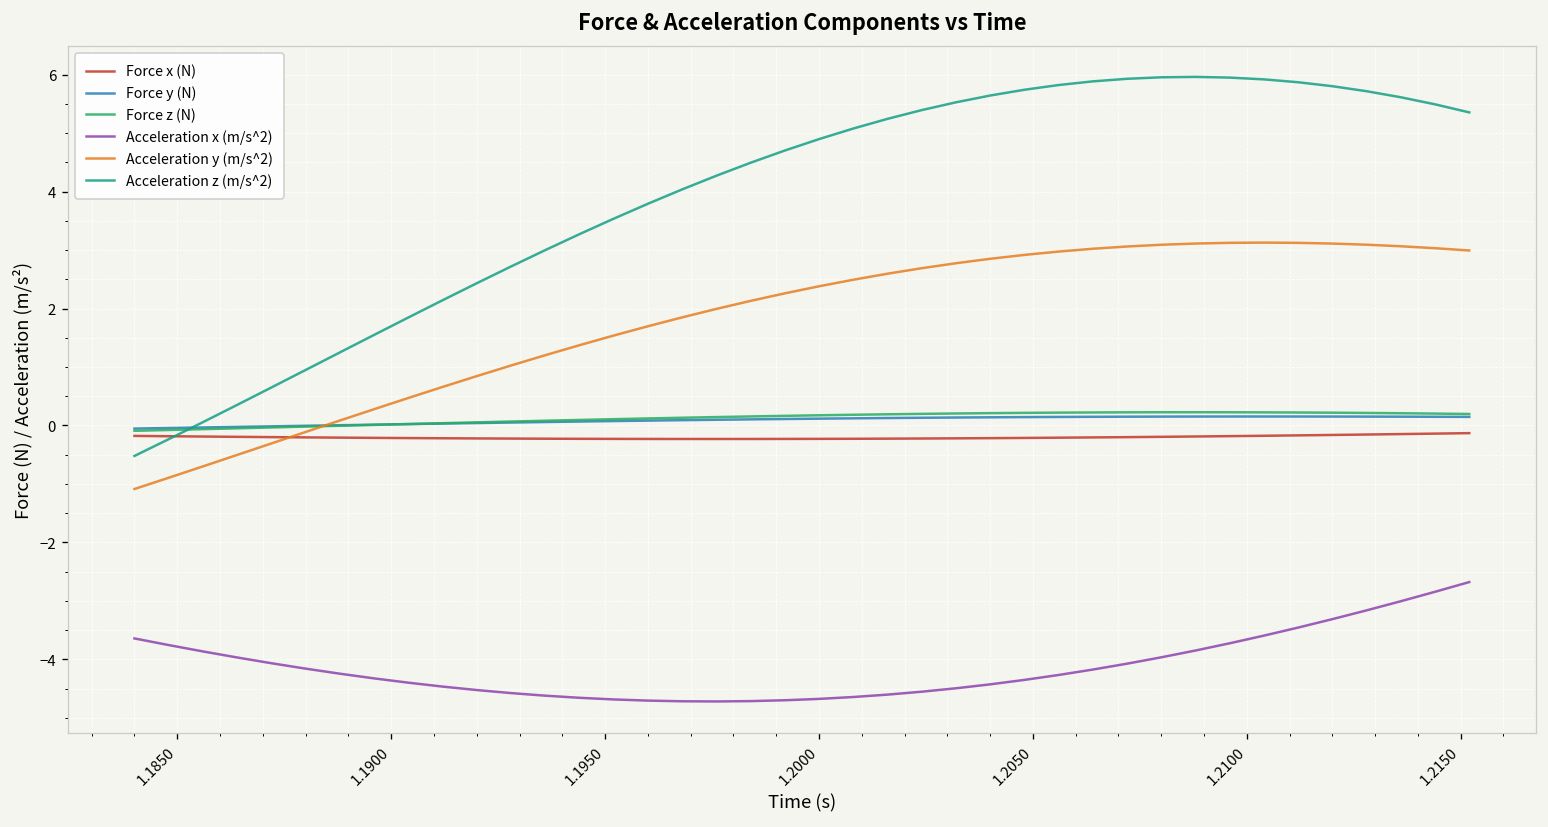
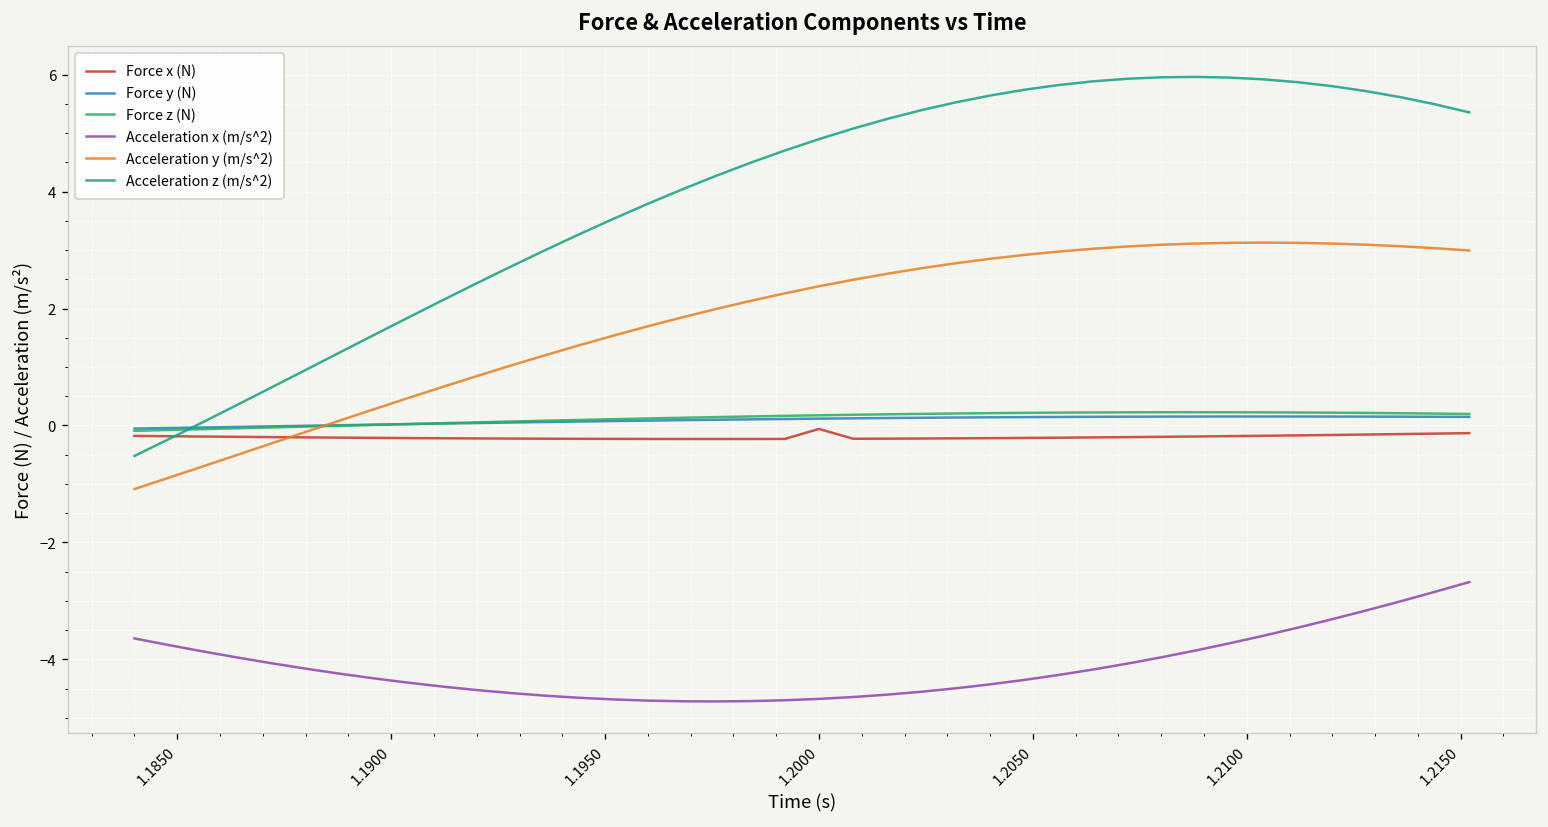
Force x (N), 1.2000: -0.2 -> -0.1
